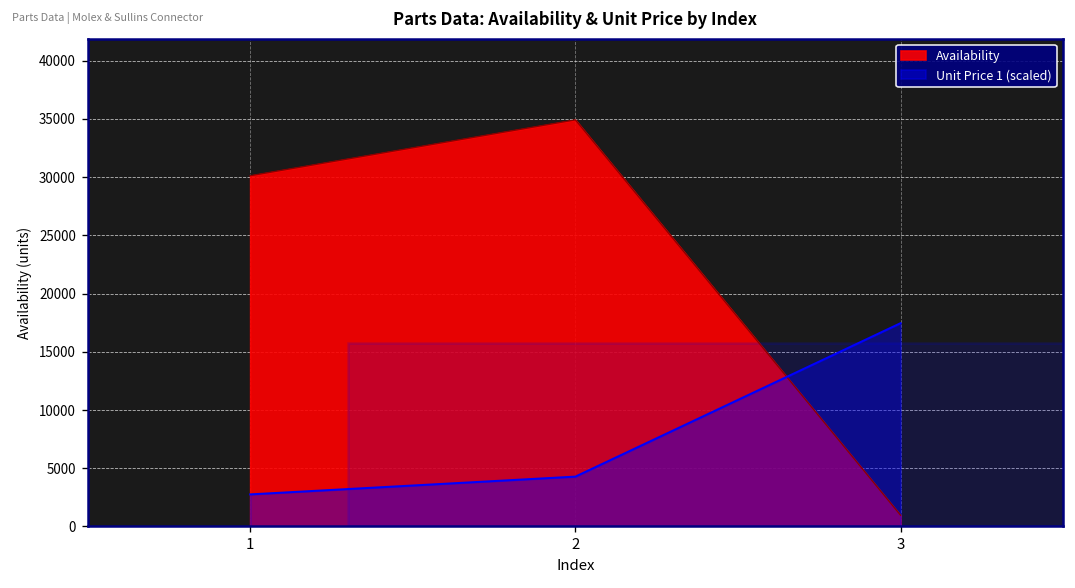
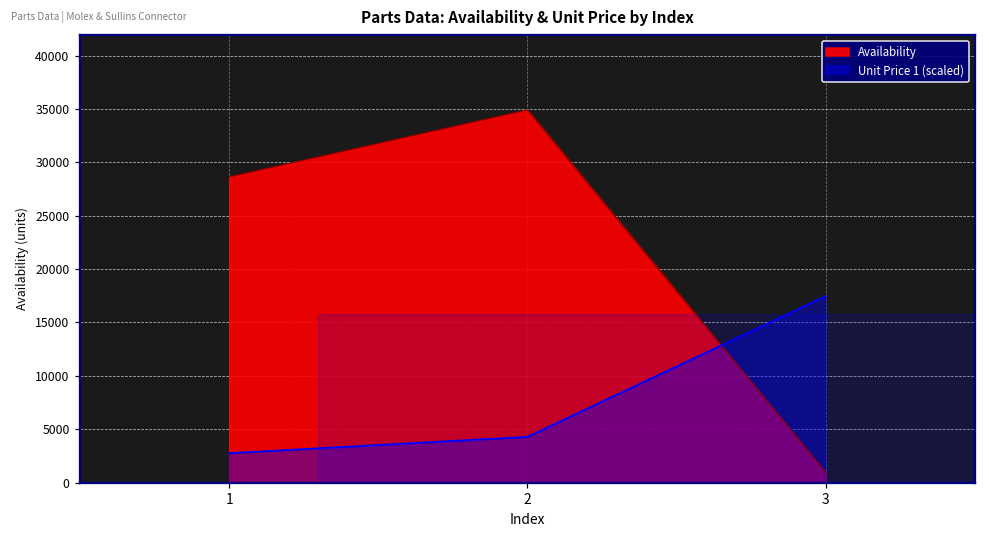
Availability, 1: 30000 -> 29000
